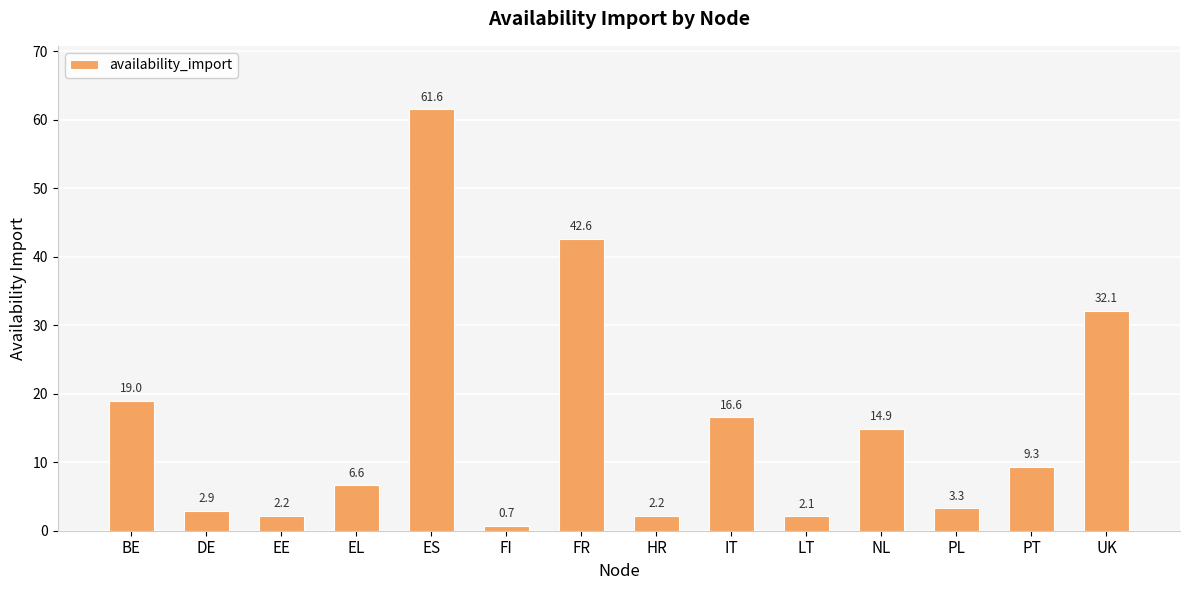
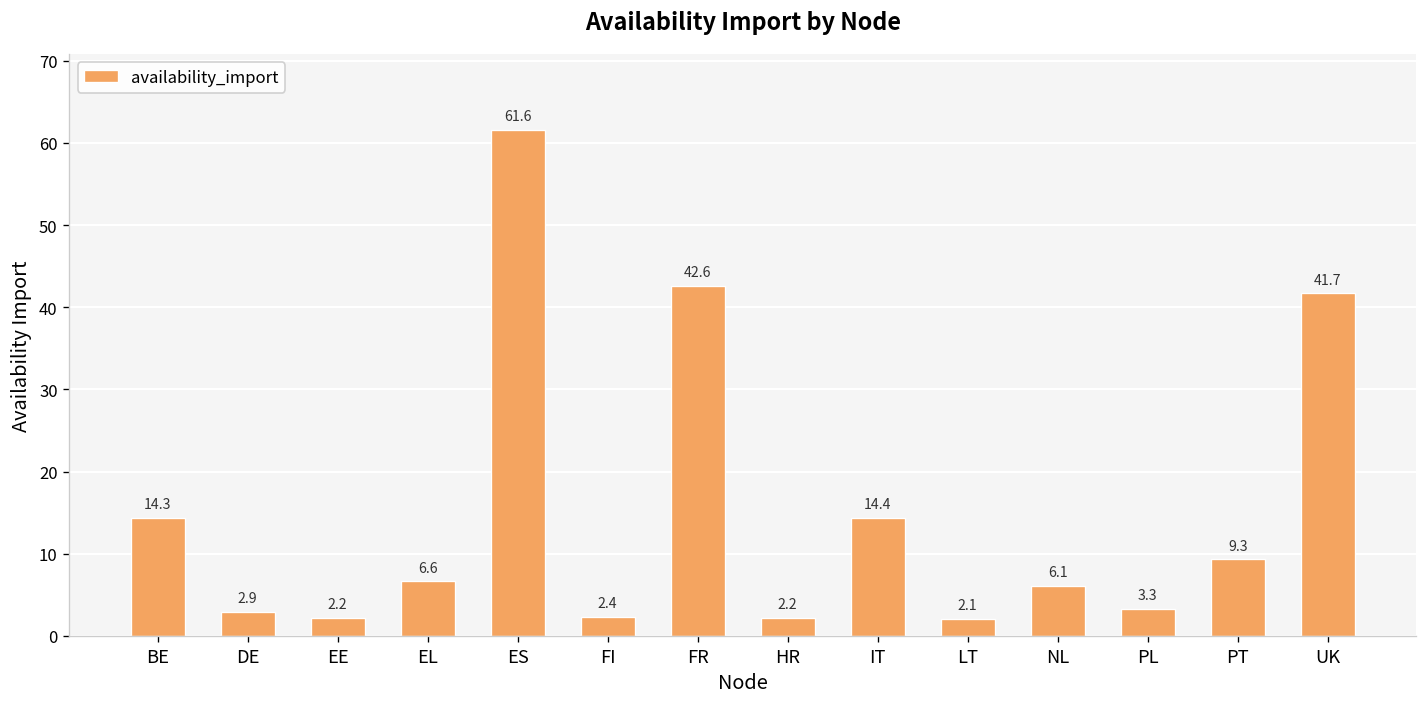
BE: 19.0 -> 14.3
FI: 0.7 -> 2.4
IT: 16.6 -> 14.4
NL: 14.9 -> 6.1
UK: 32.1 -> 41.7
